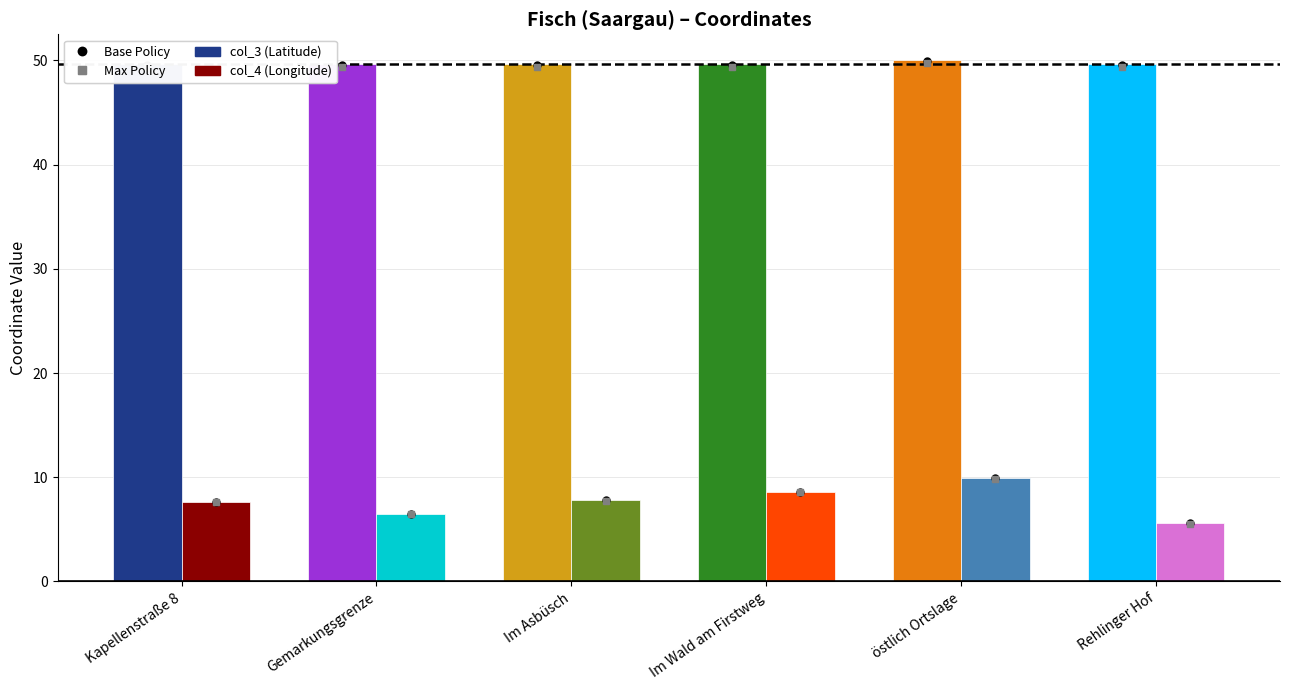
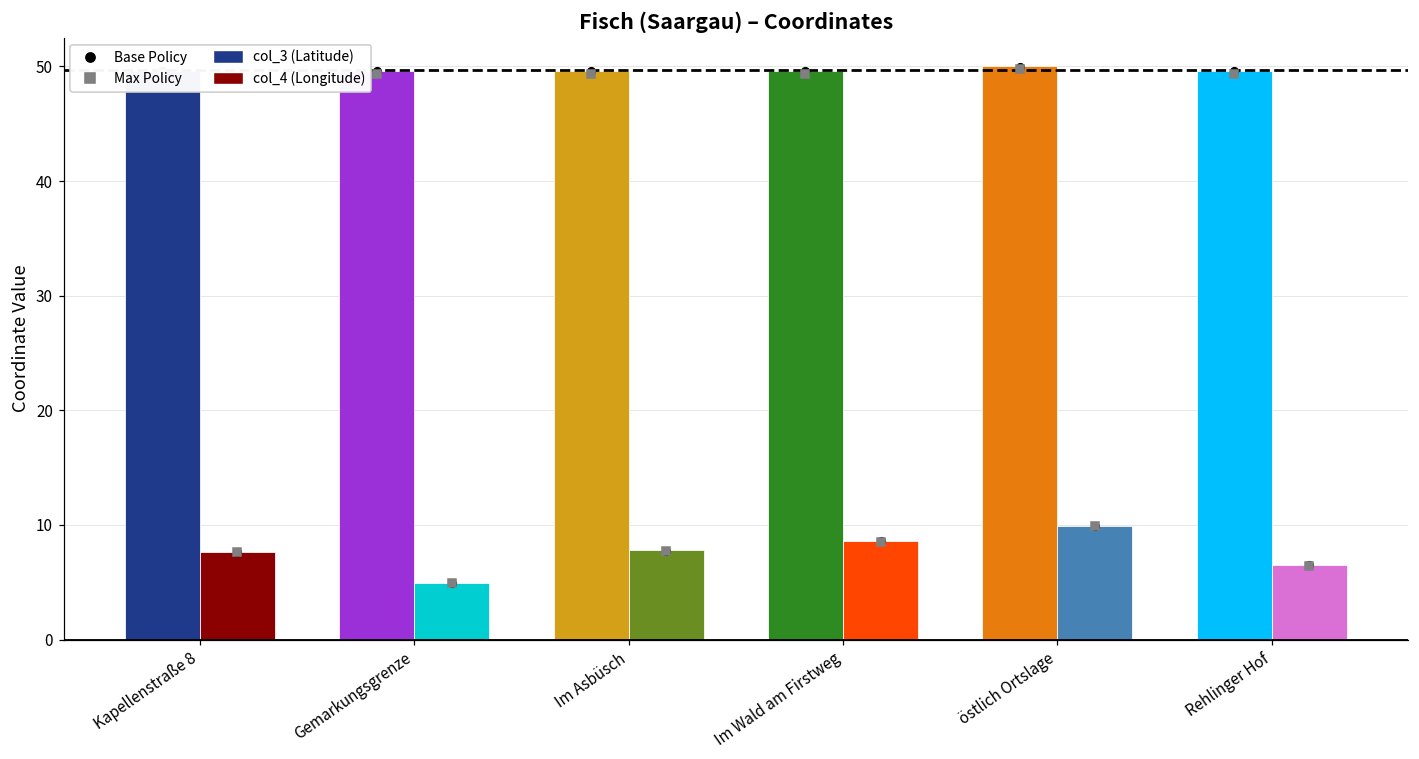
col_4 (Longitude), Gemarkungsgrenze: 6.5 -> 4.9
col_4 (Longitude), Rehlinger Hof: 5.6 -> 6.5
